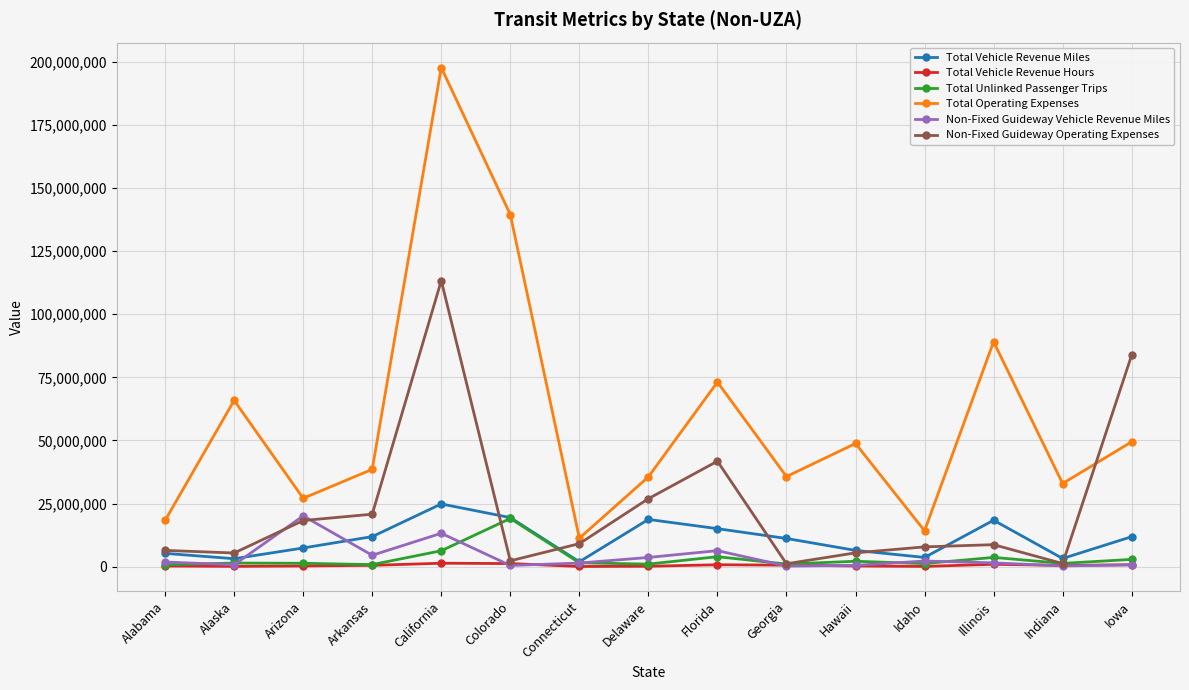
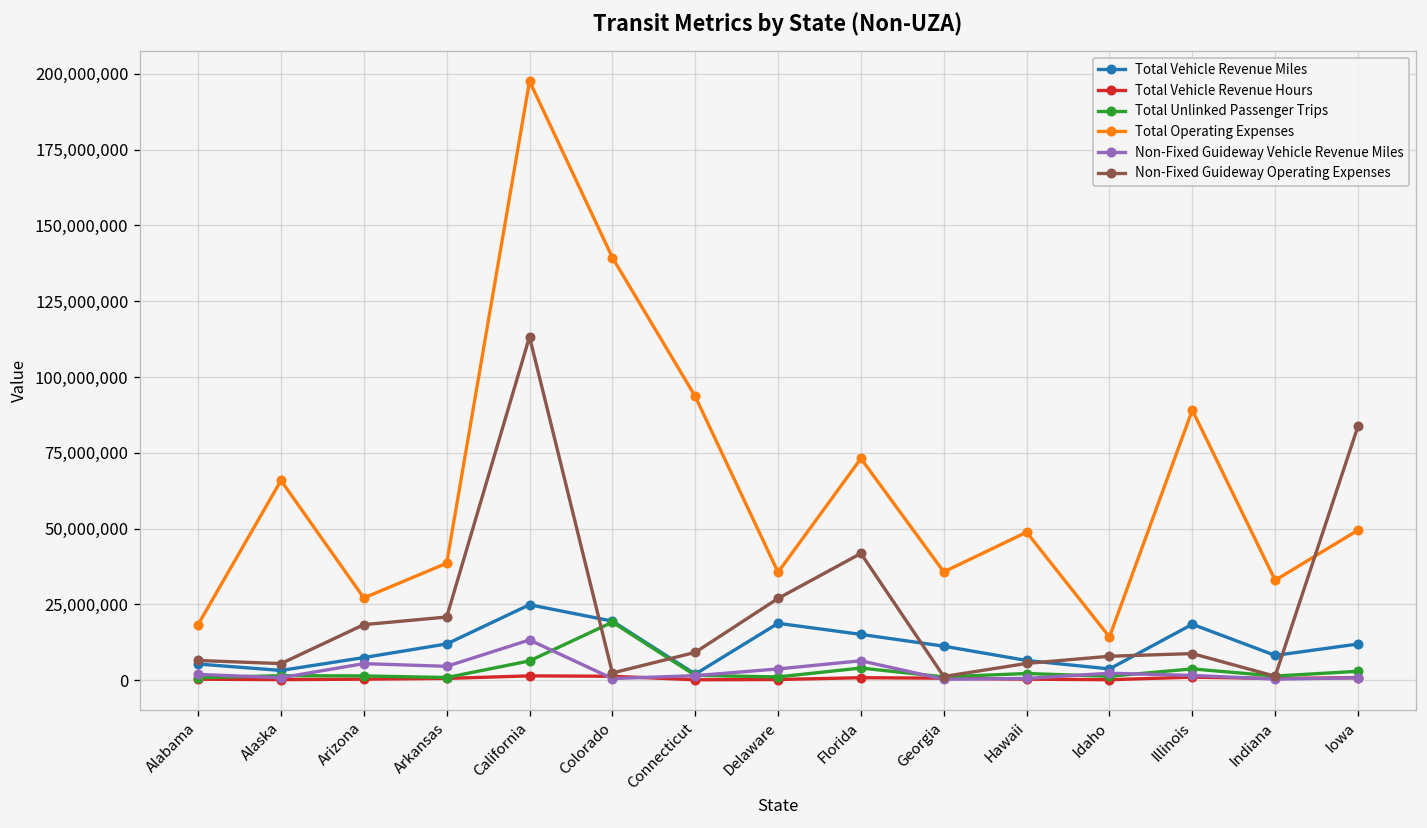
Non-Fixed Guideway Vehicle Revenue Miles, Arizona: 20,000,000 -> 5,000,000
Total Operating Expenses, Connecticut: 11,000,000 -> 94,000,000
Total Vehicle Revenue Miles, Indiana: 3,000,000 -> 8,000,000
